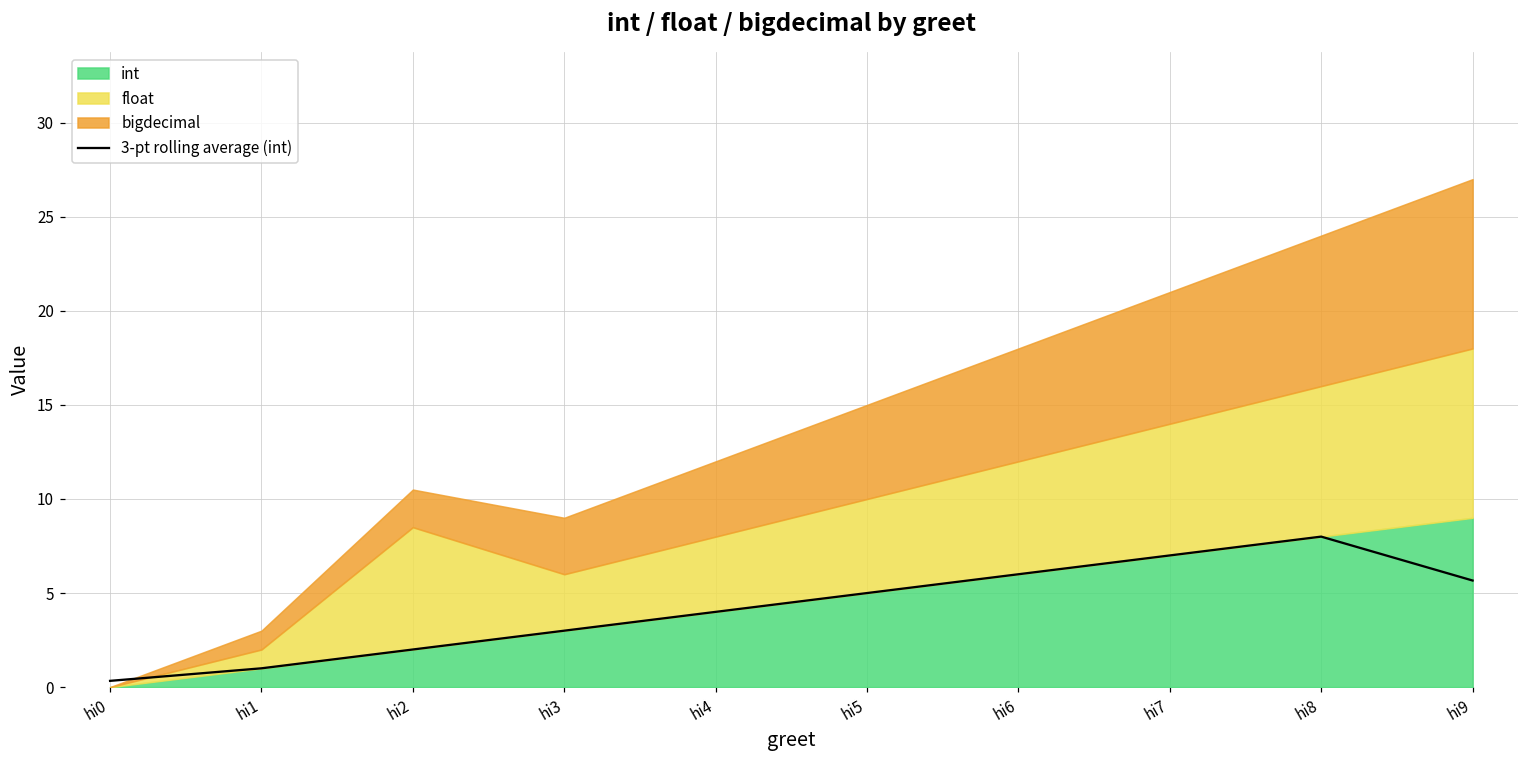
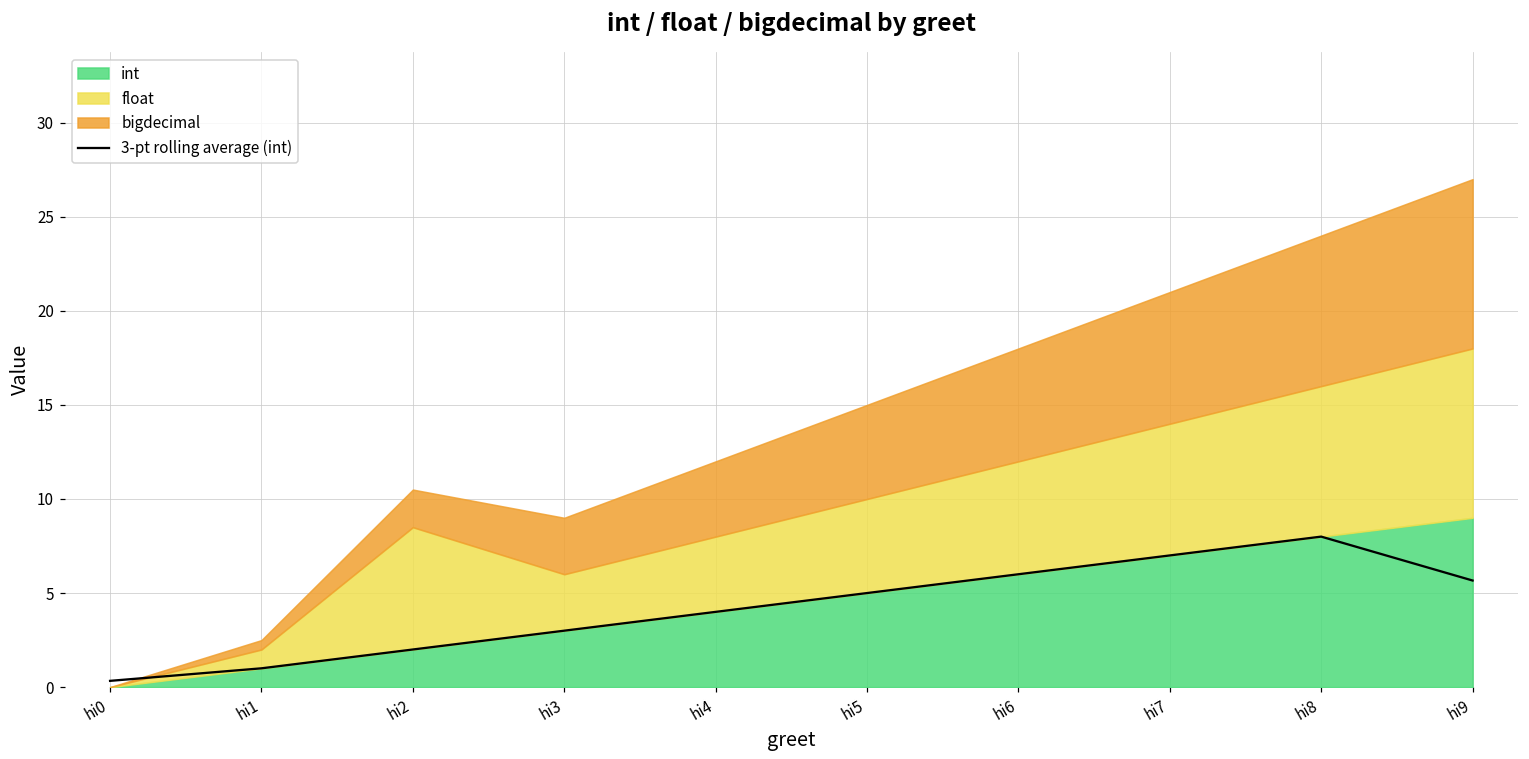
bigdecimal, hi1: 1.0 -> 0.5
